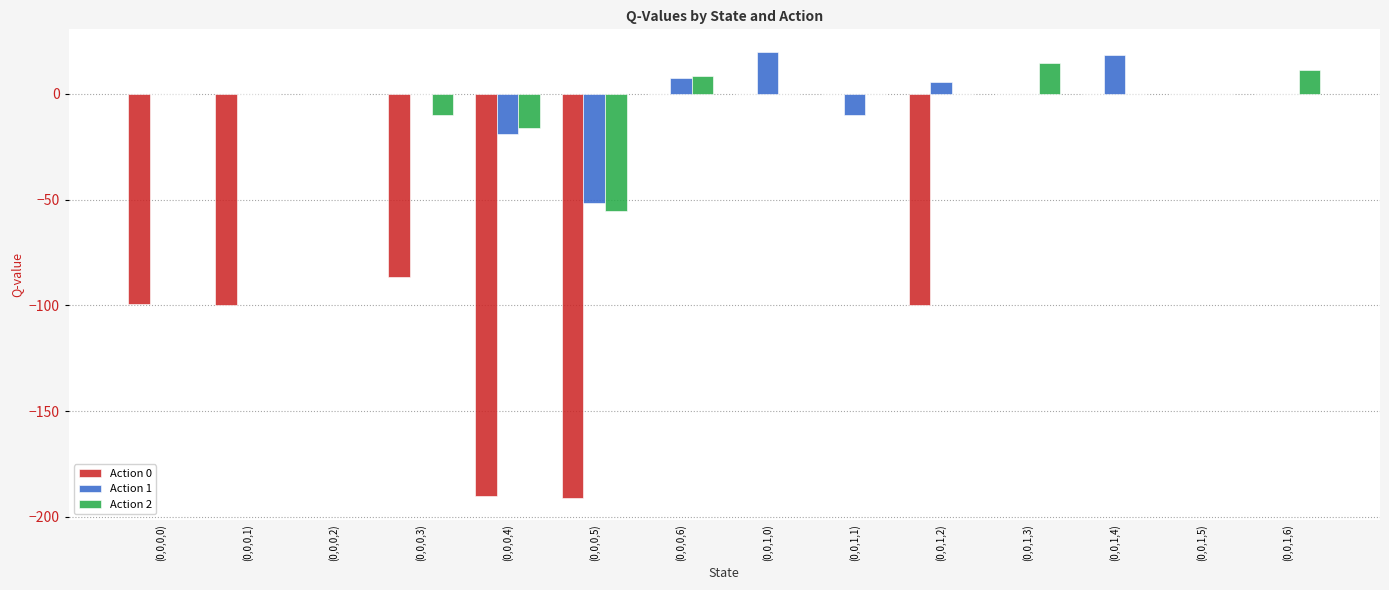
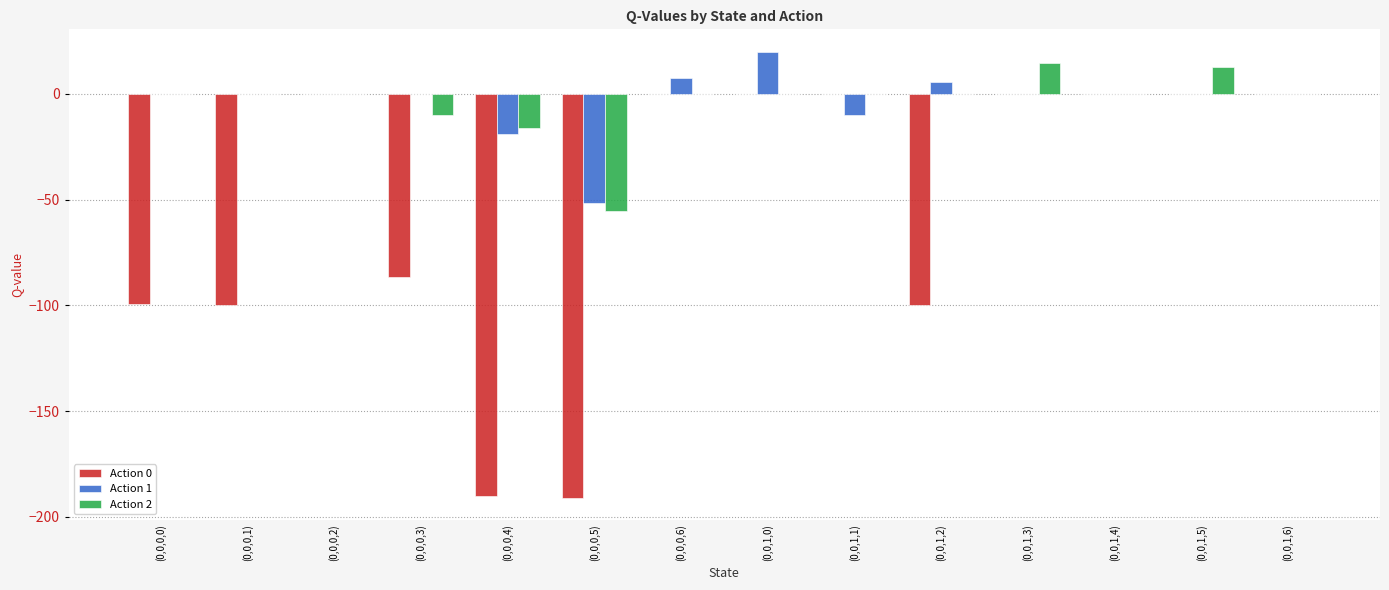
Action 2, (0,0,0,6): 8 -> 0
Action 1, (0,0,1,4): 18 -> 0
Action 2, (0,0,1,5): 0 -> 13
Action 2, (0,0,1,6): 11 -> 0
